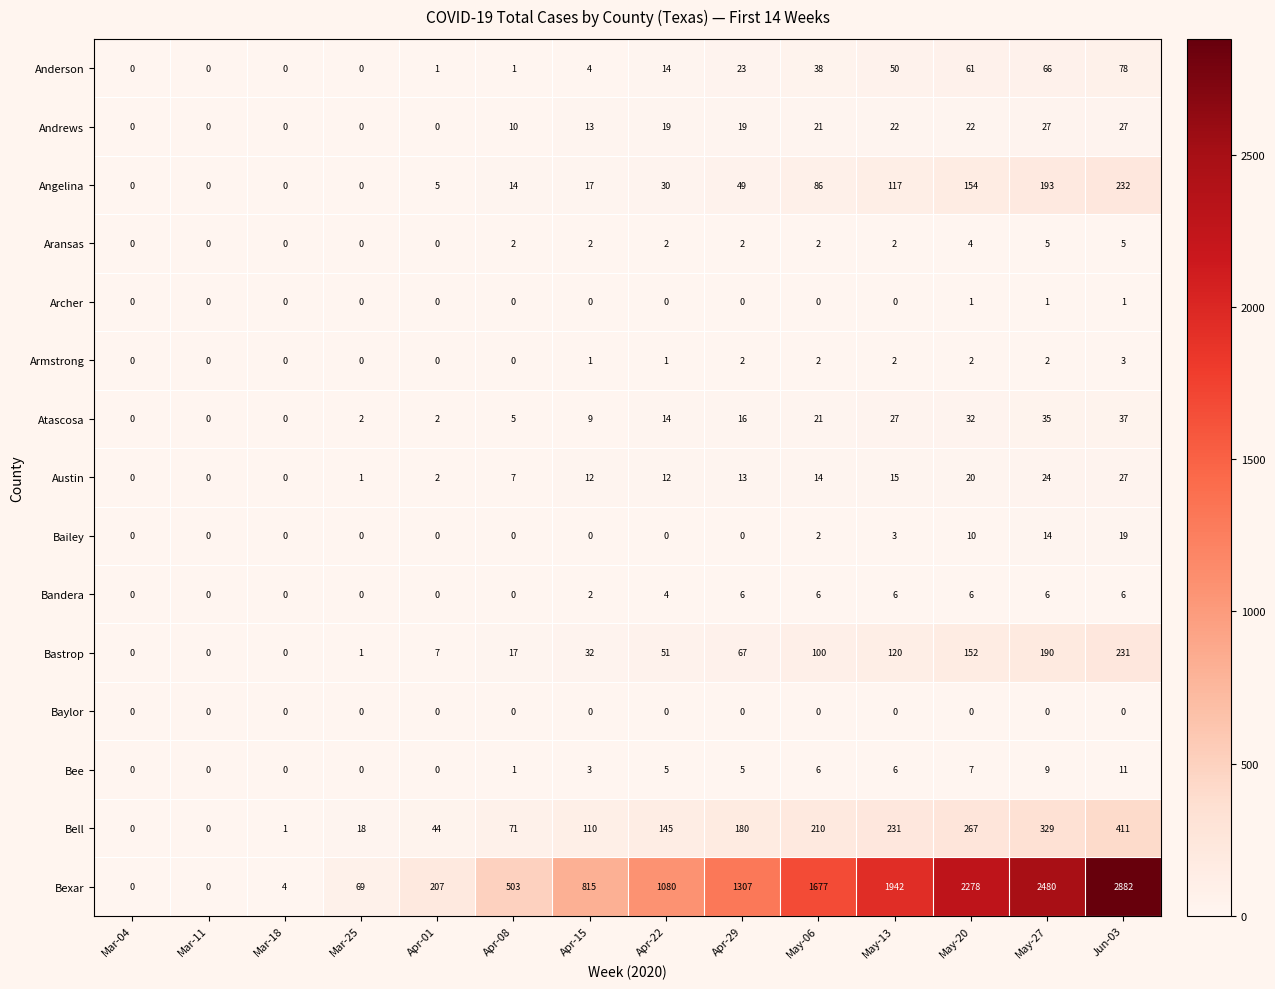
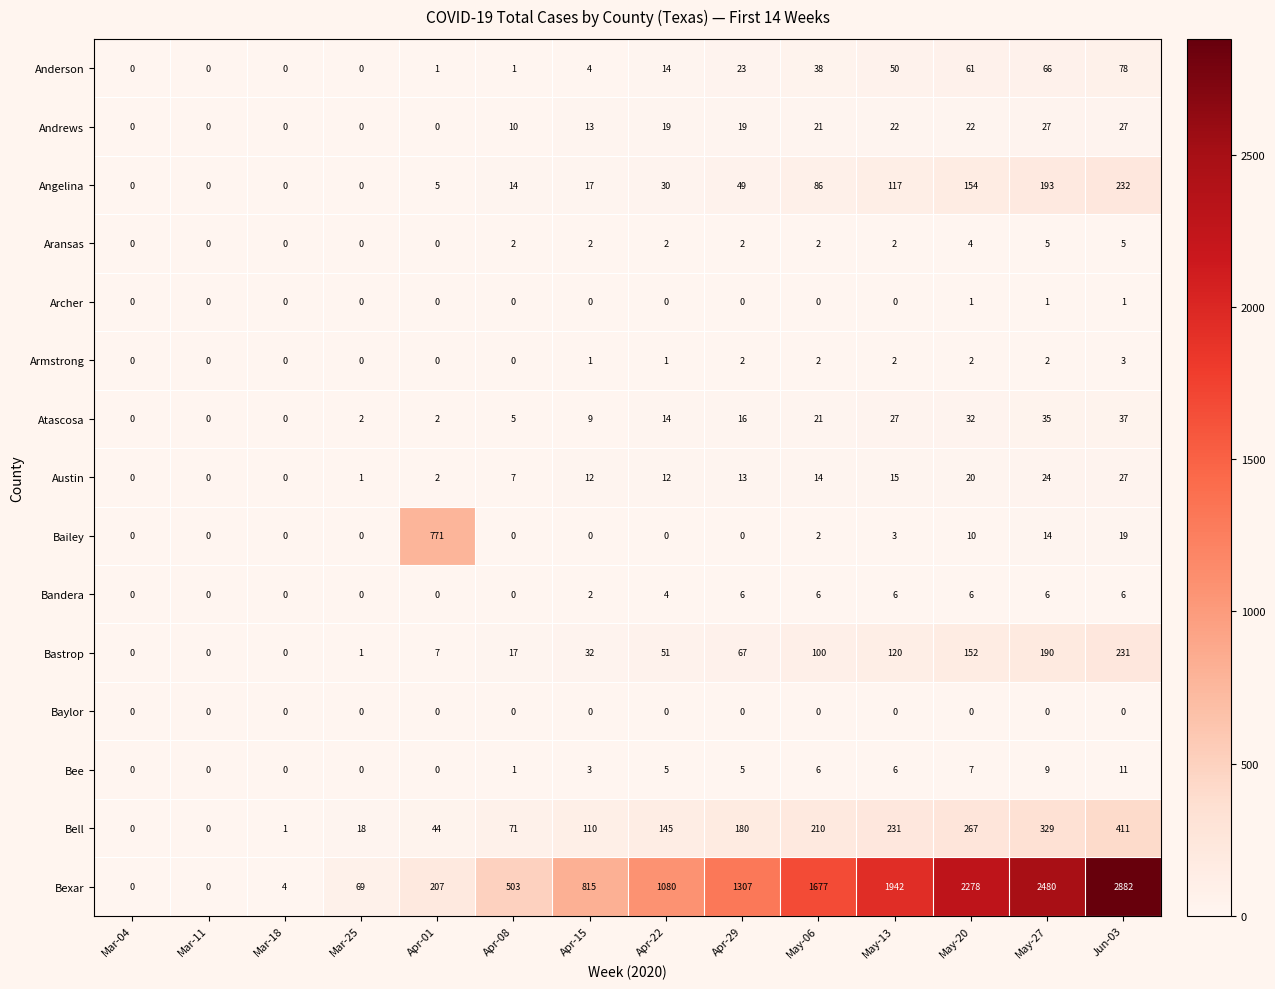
Bailey, Apr-01: 0 -> 771
